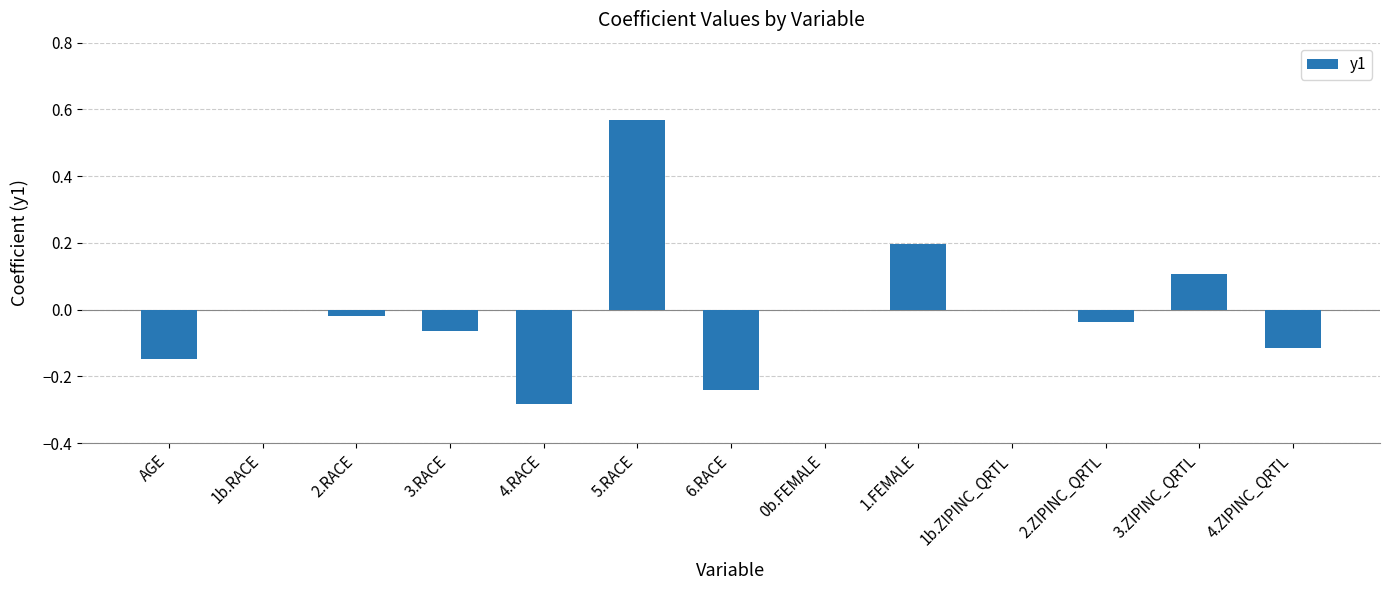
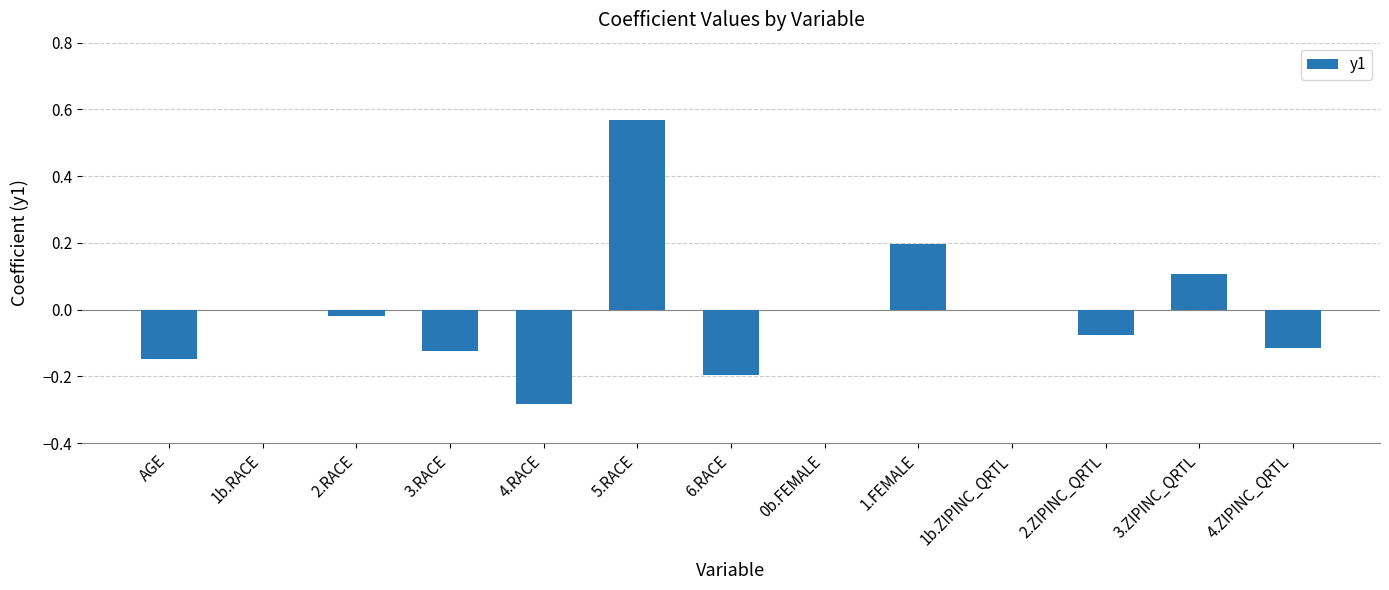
3.RACE: -0.06 -> -0.12
6.RACE: -0.24 -> -0.20
2.ZIPINC_QRTL: -0.04 -> -0.08
